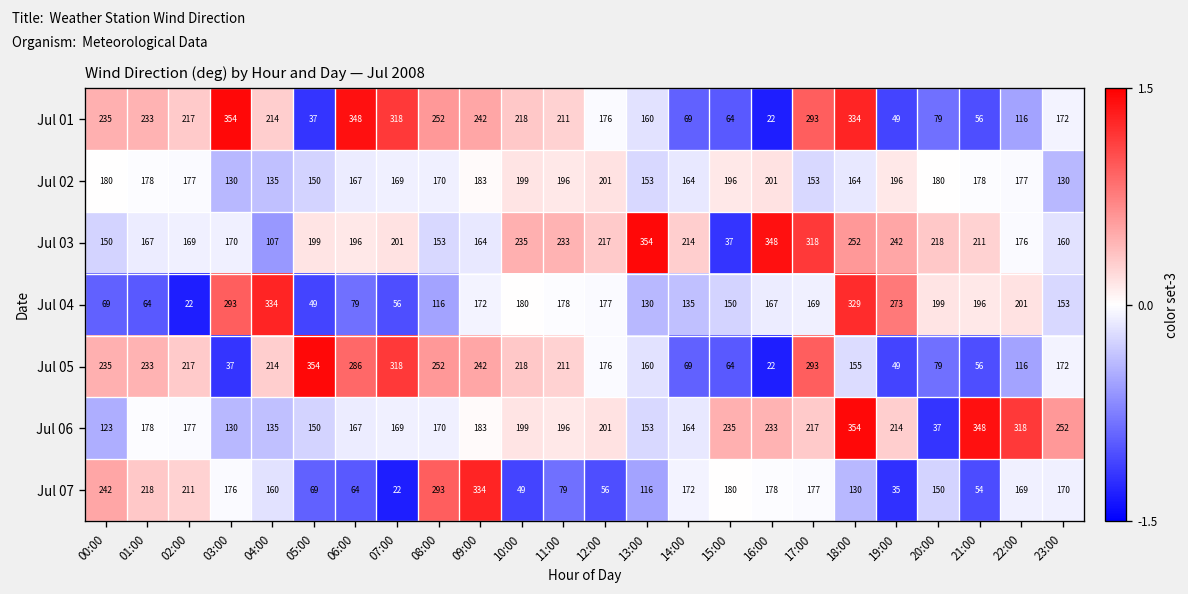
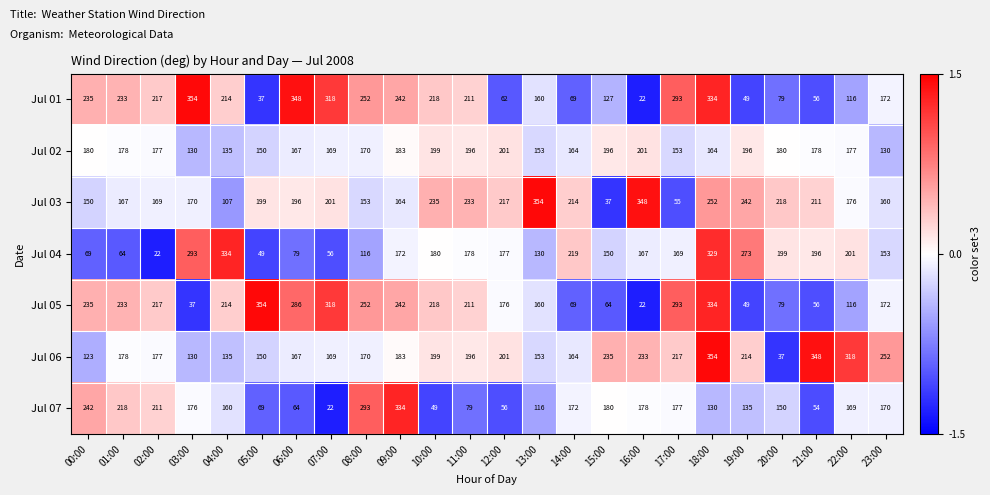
Jul 01, 12:00: 176 -> 62
Jul 01, 15:00: 64 -> 127
Jul 03, 17:00: 318 -> 55
Jul 04, 14:00: 135 -> 219
Jul 05, 18:00: 155 -> 334
Jul 07, 19:00: 35 -> 135
